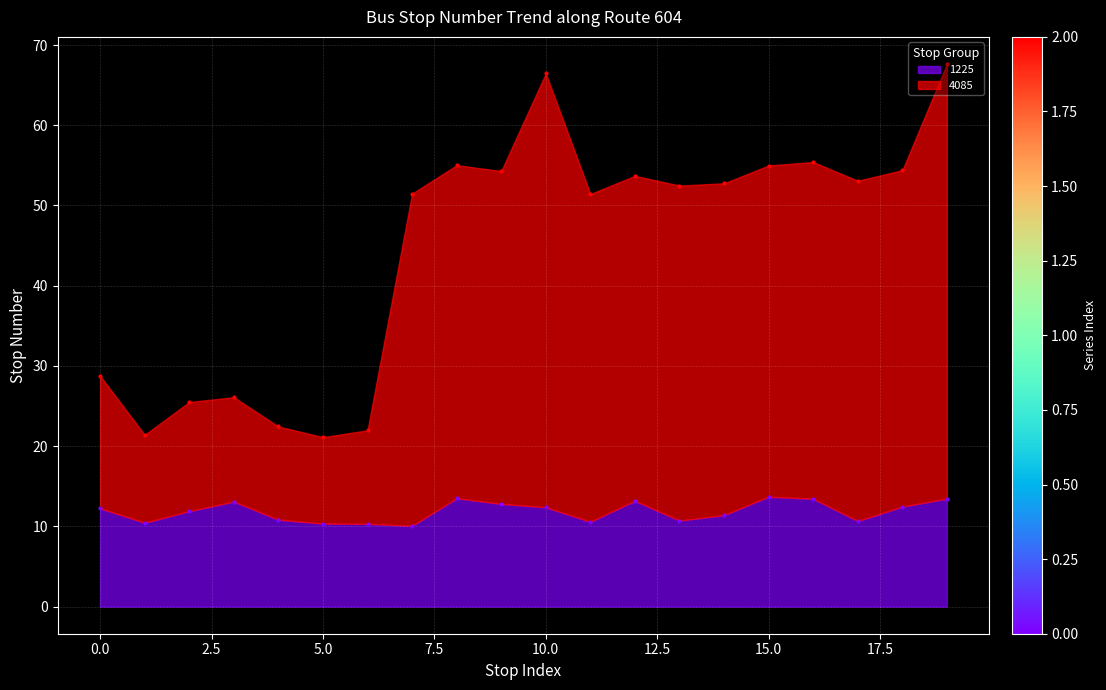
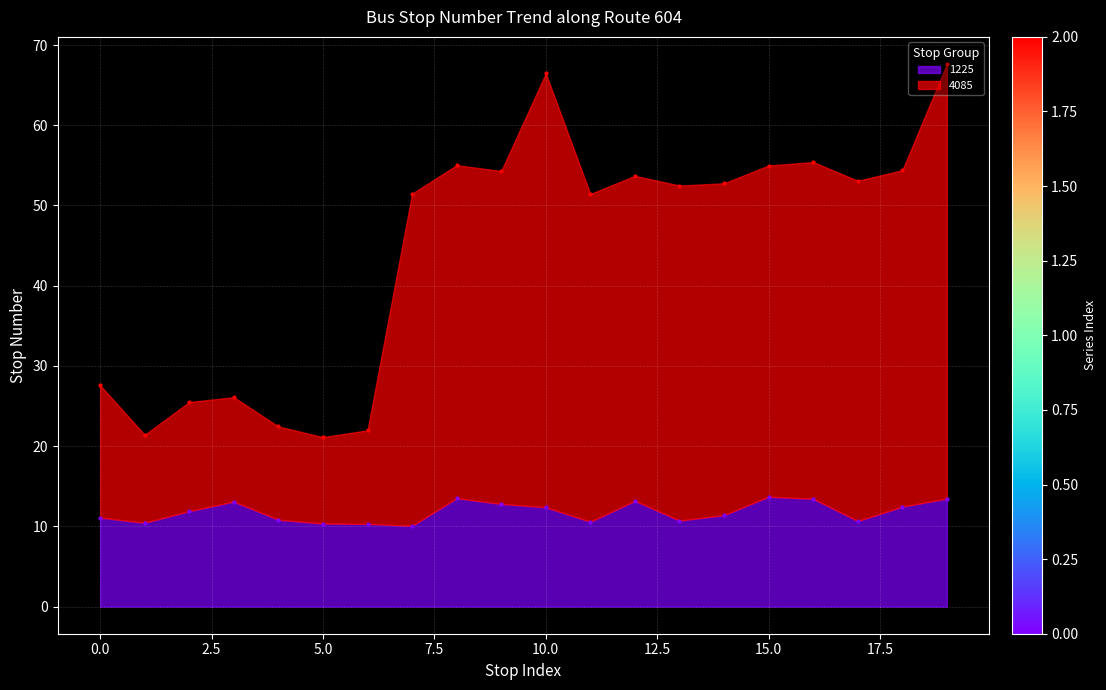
1225, 0.0: 12 -> 11
